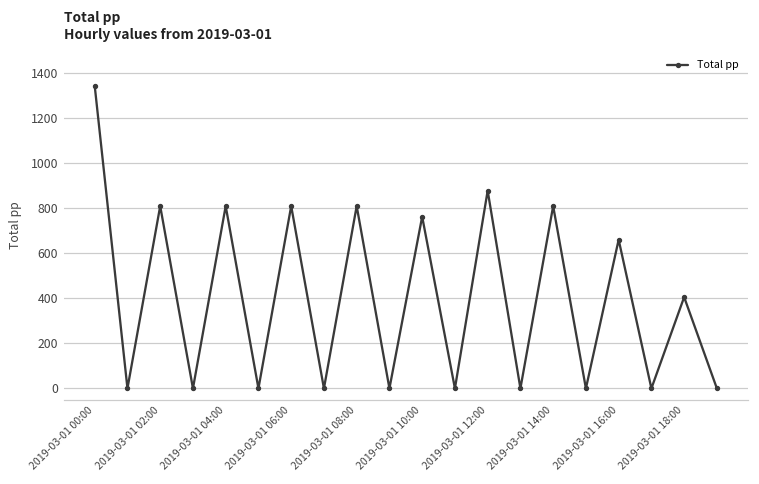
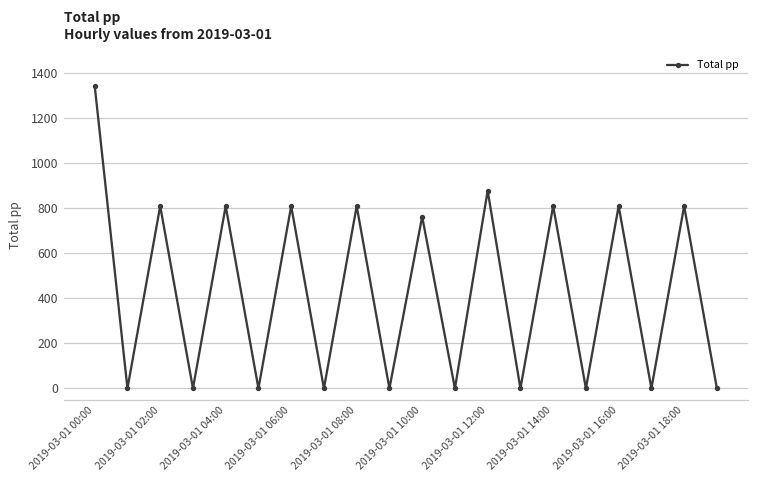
2019-03-01 16:00: 660 -> 810
2019-03-01 18:00: 410 -> 810
